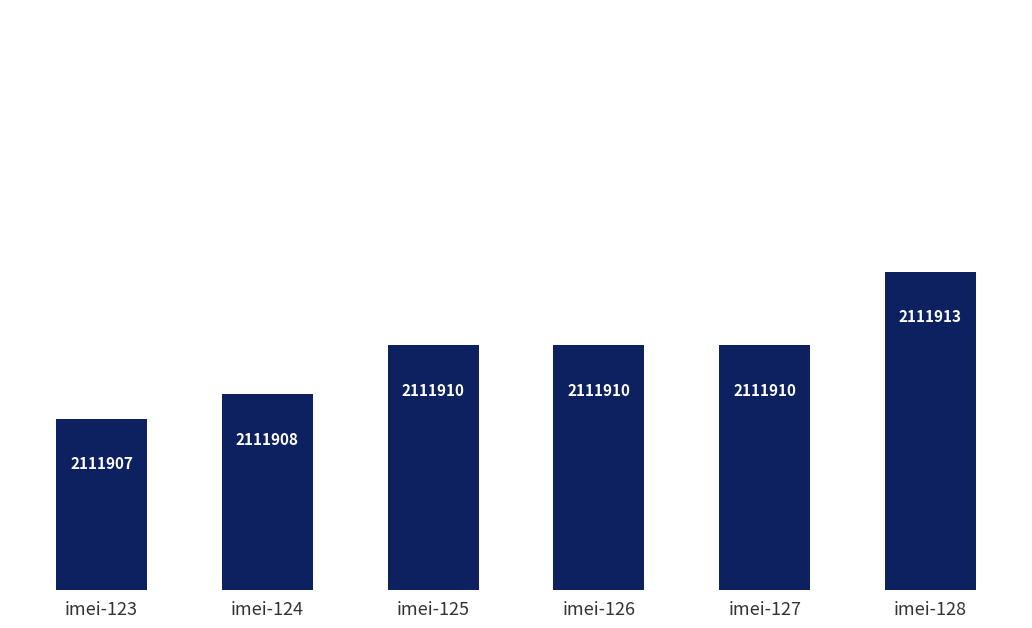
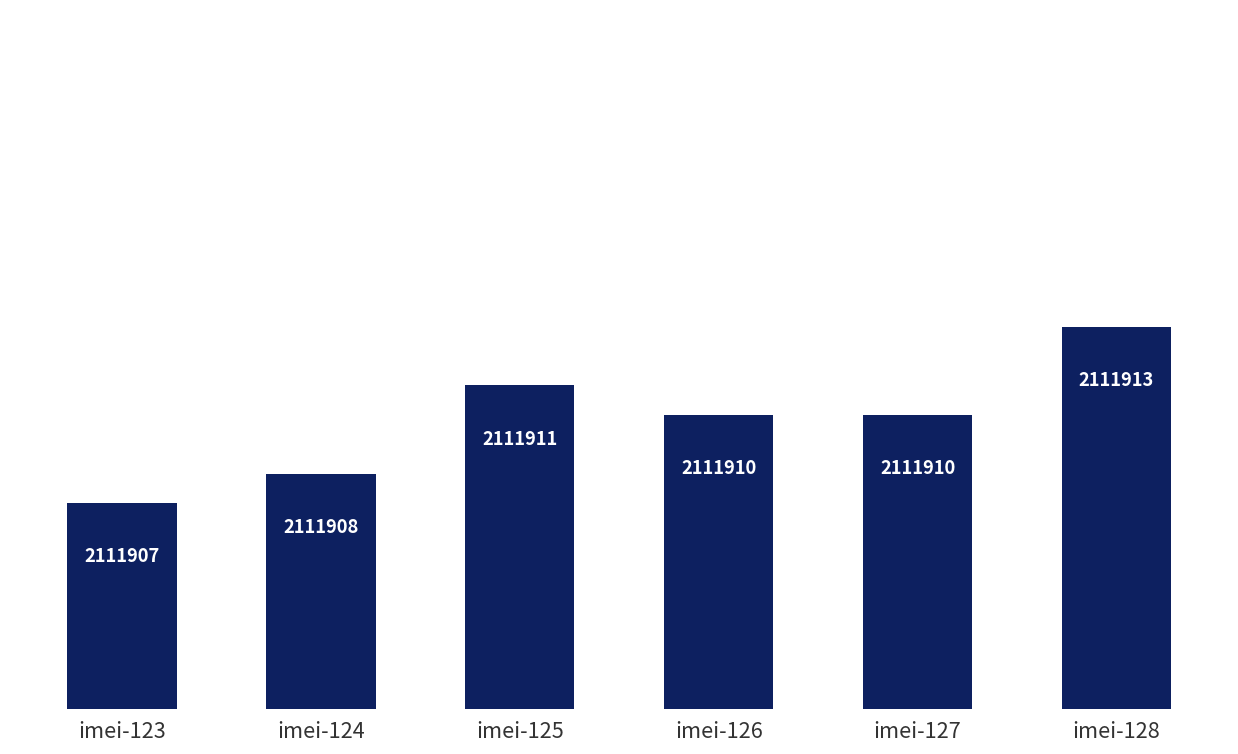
imei-125: 2111910 -> 2111911
